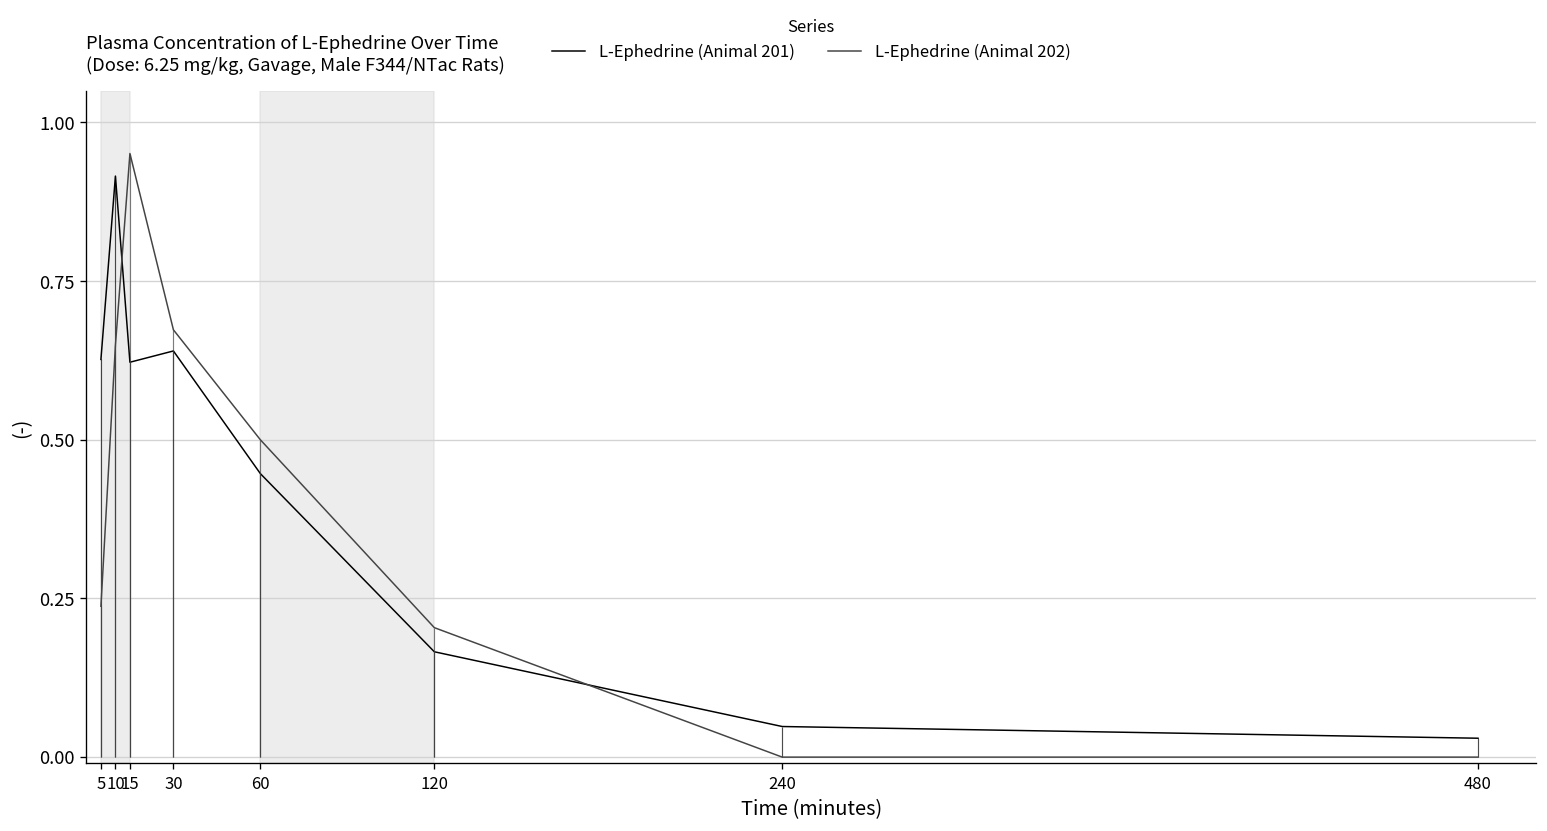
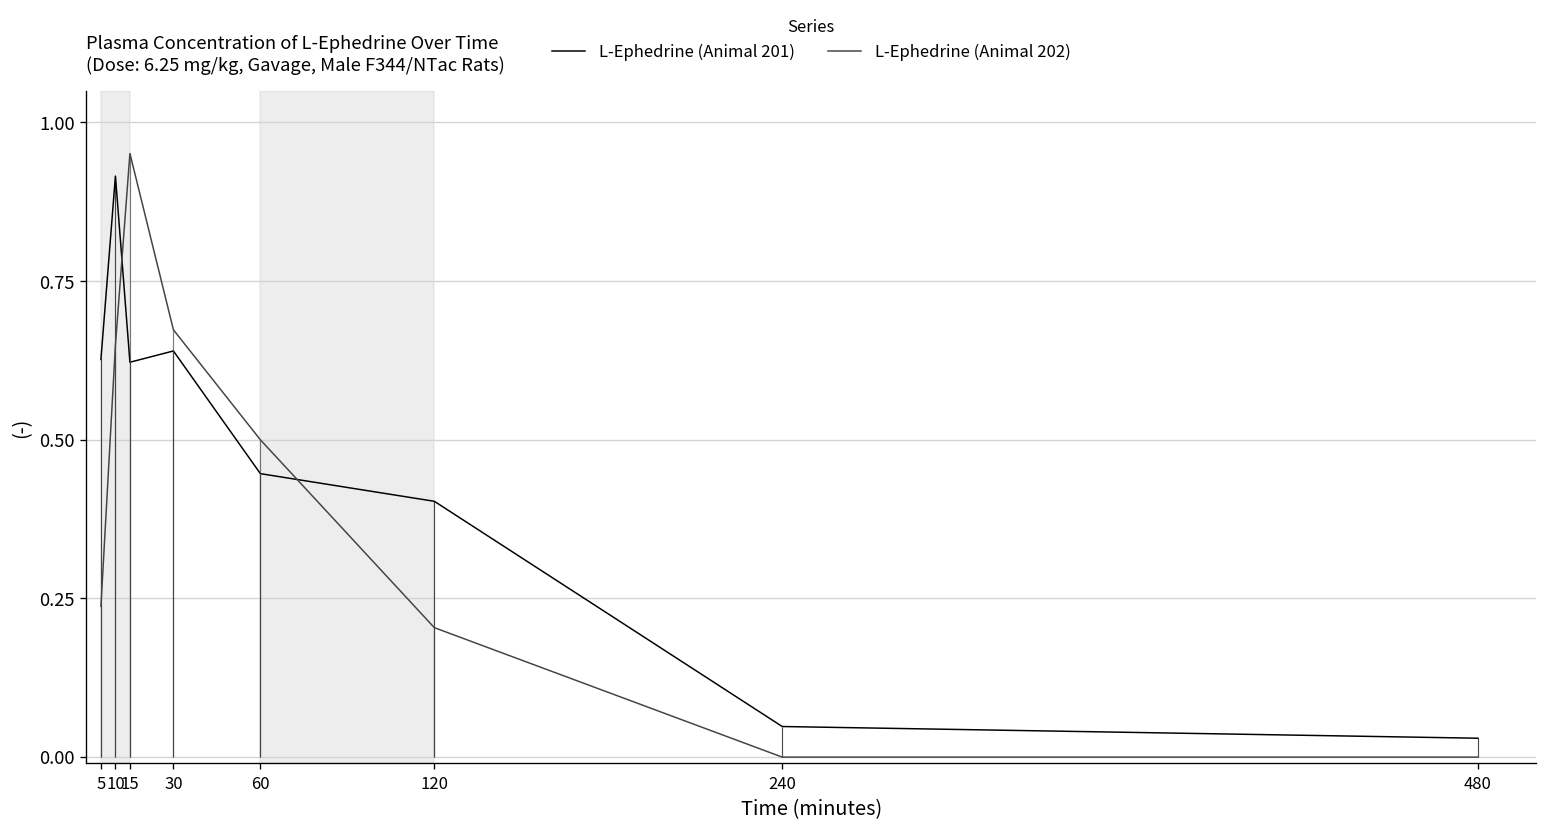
L-Ephedrine (Animal 201), 120: 0.17 -> 0.40
